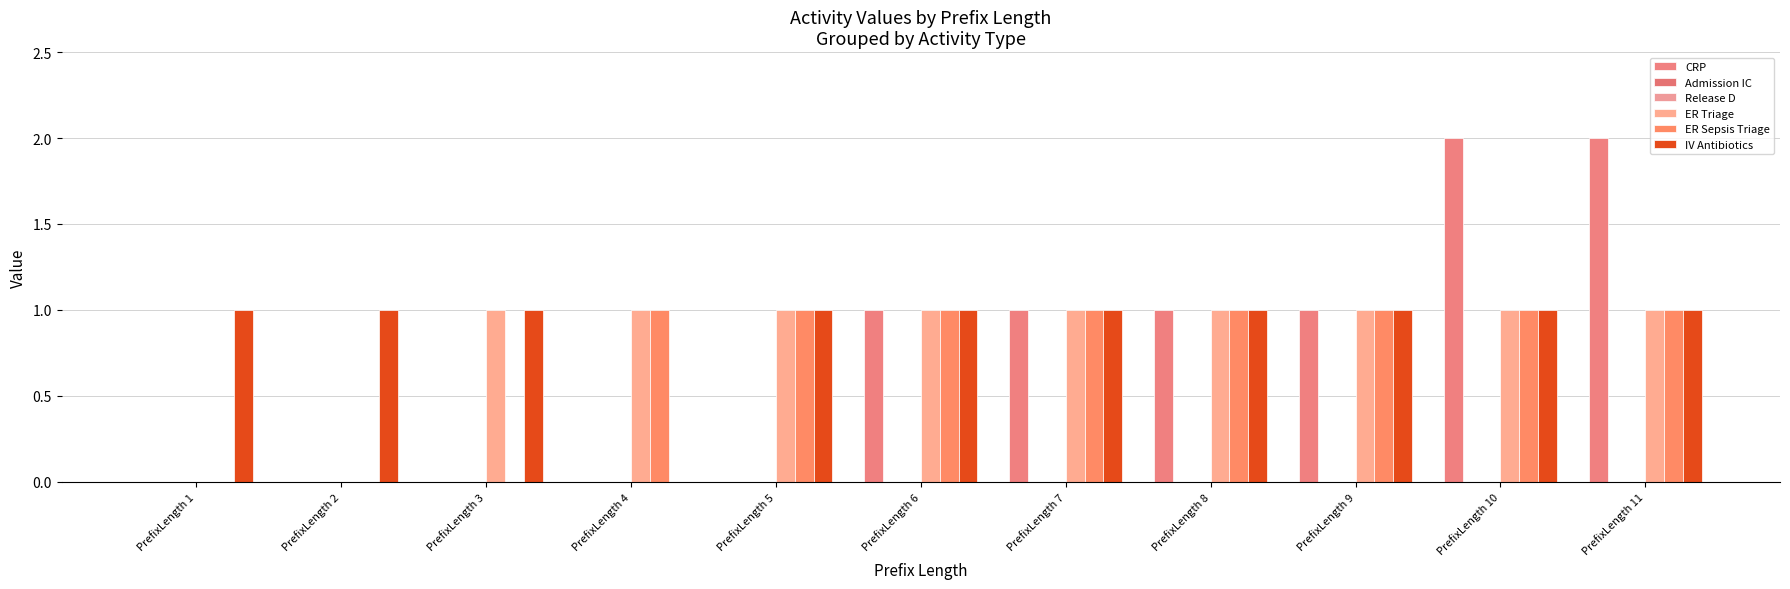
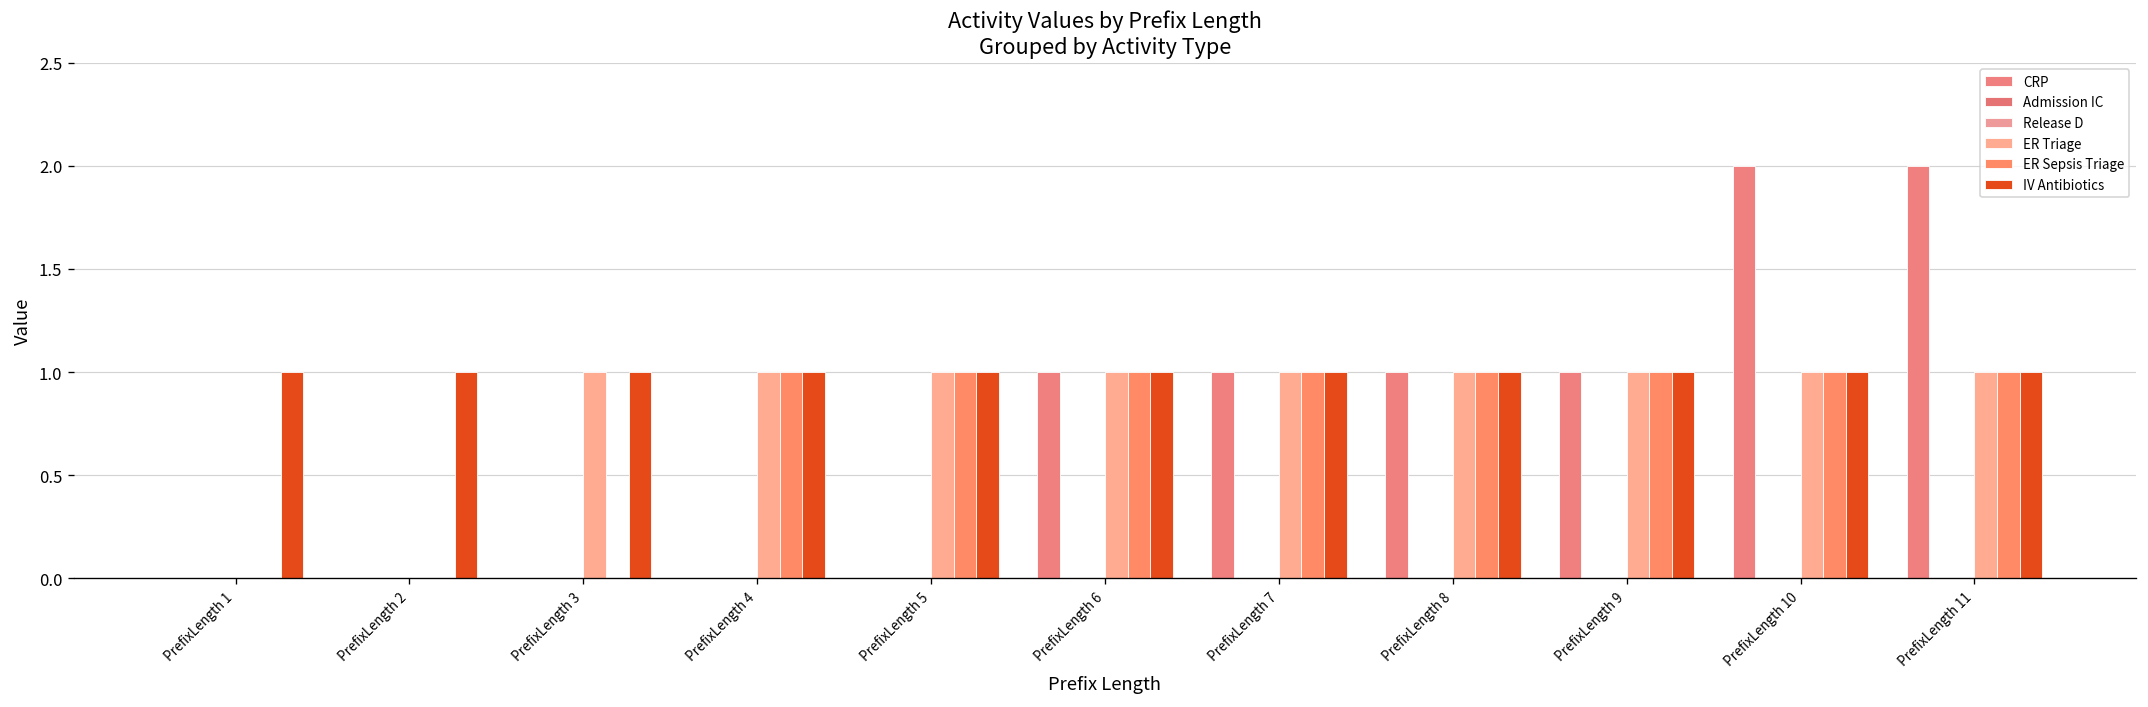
IV Antibiotics, PrefixLength 4: 0 -> 1
